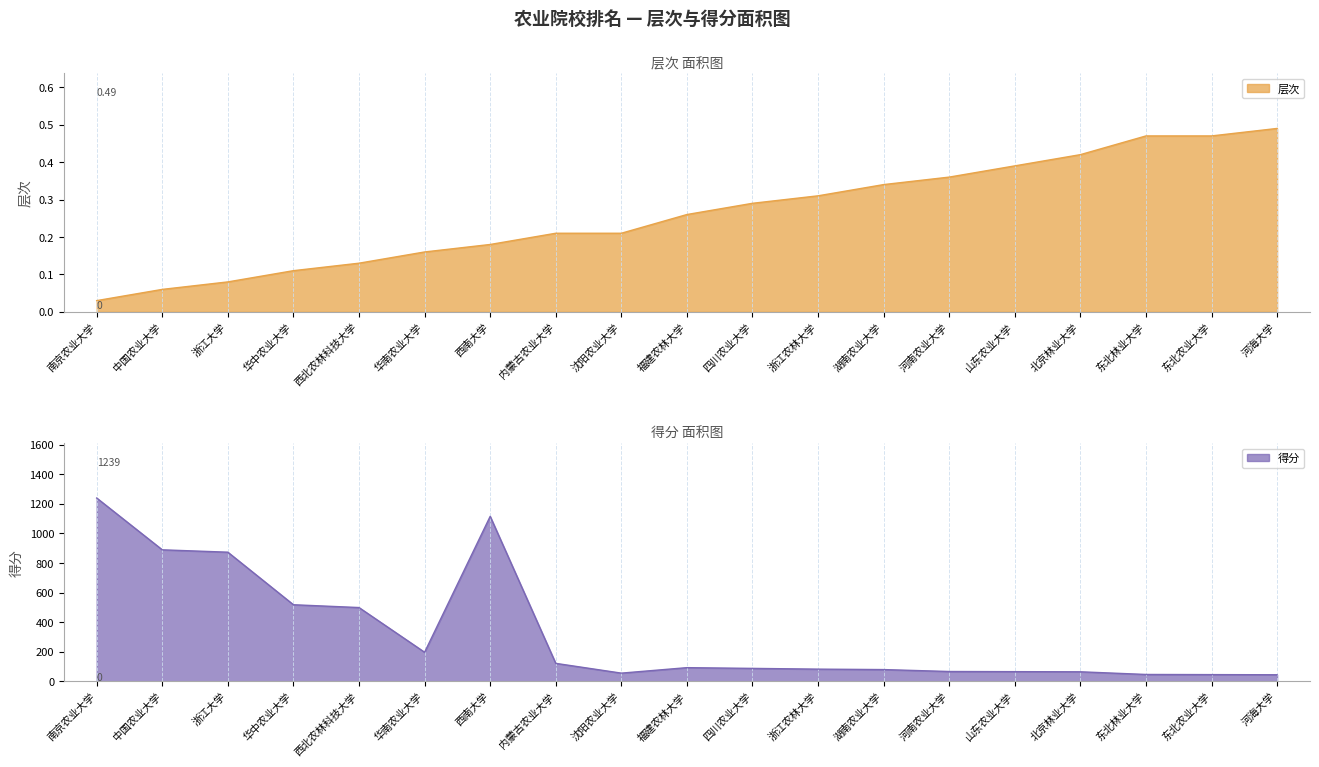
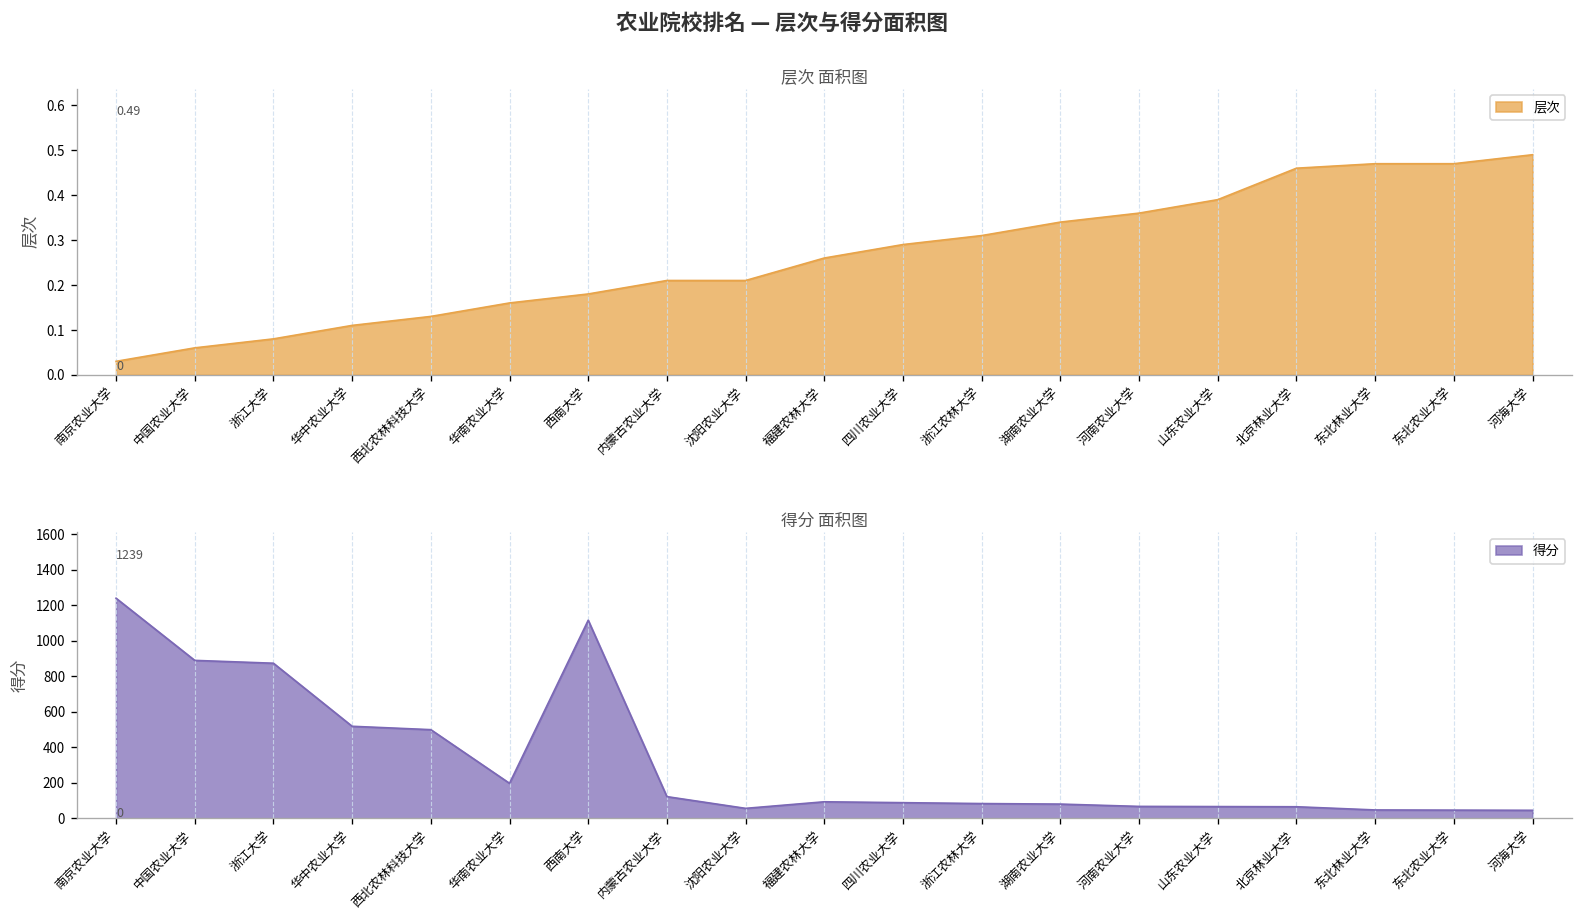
层次 面积图, 北京林业大学: 0.42 -> 0.46
